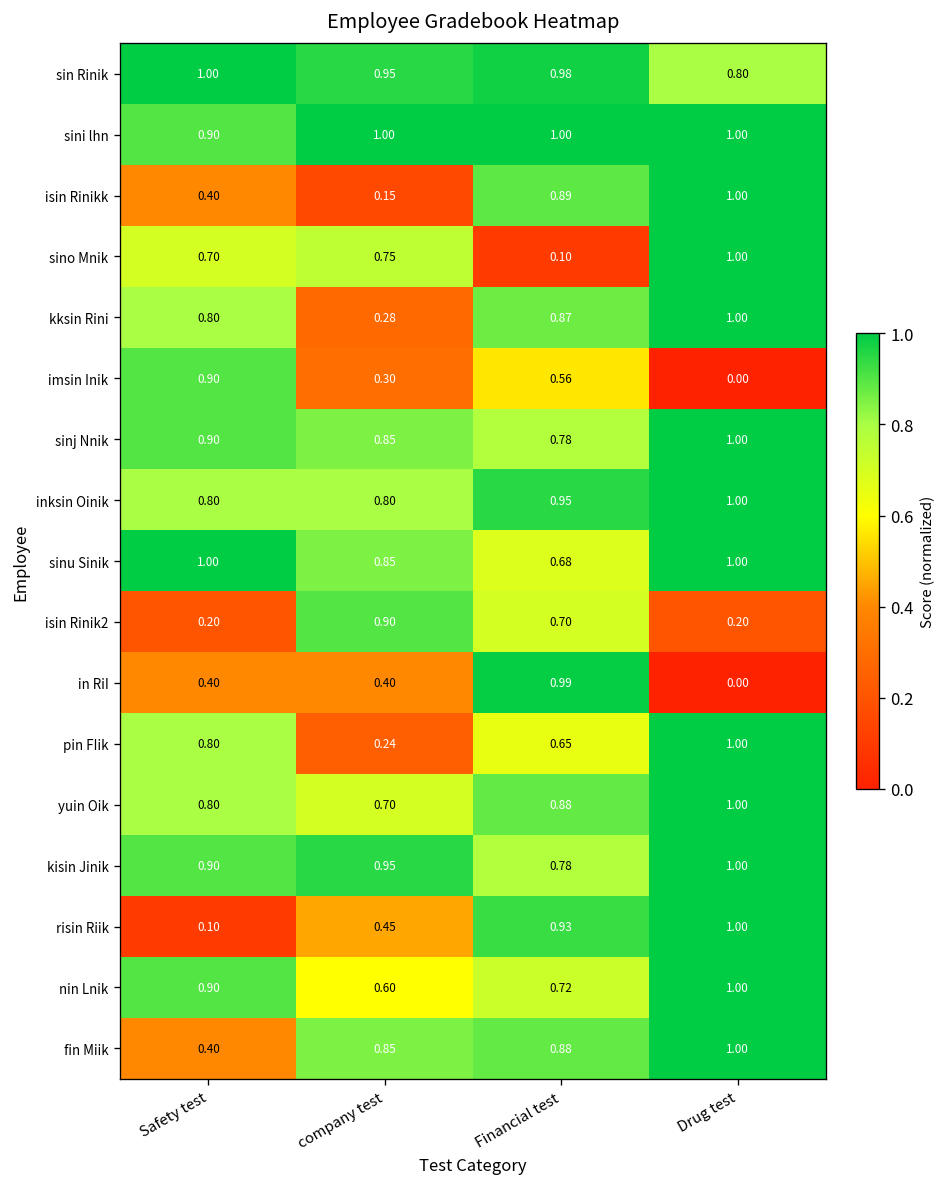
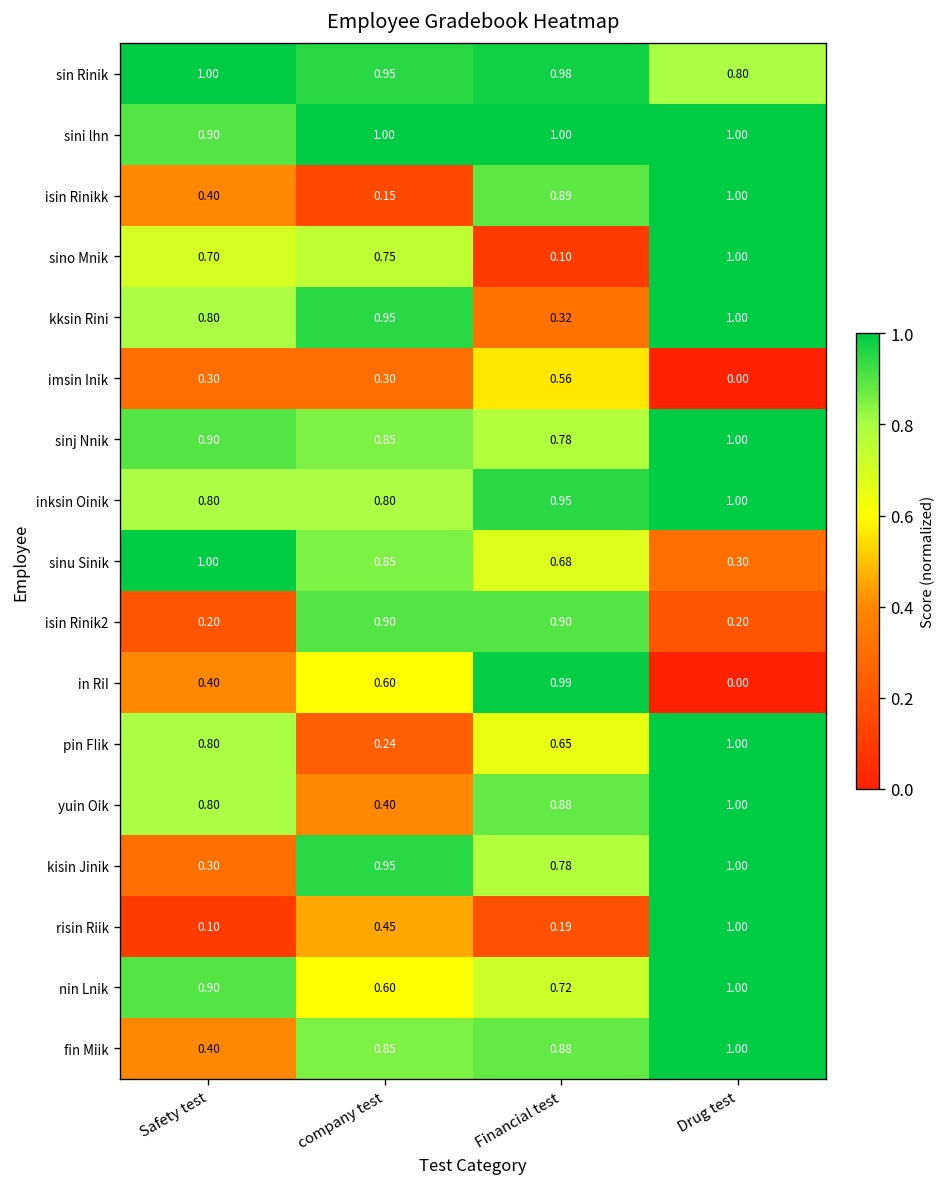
kksin Rini, company test: 0.28 -> 0.95
kksin Rini, Financial test: 0.87 -> 0.32
imsin Inik, Safety test: 0.90 -> 0.30
sinu Sinik, Drug test: 1.00 -> 0.30
isin Rinik2, Financial test: 0.70 -> 0.90
in RiI, company test: 0.40 -> 0.60
yuin Oik, company test: 0.70 -> 0.40
kisin Jinik, Safety test: 0.90 -> 0.30
risin Riik, Financial test: 0.93 -> 0.19
